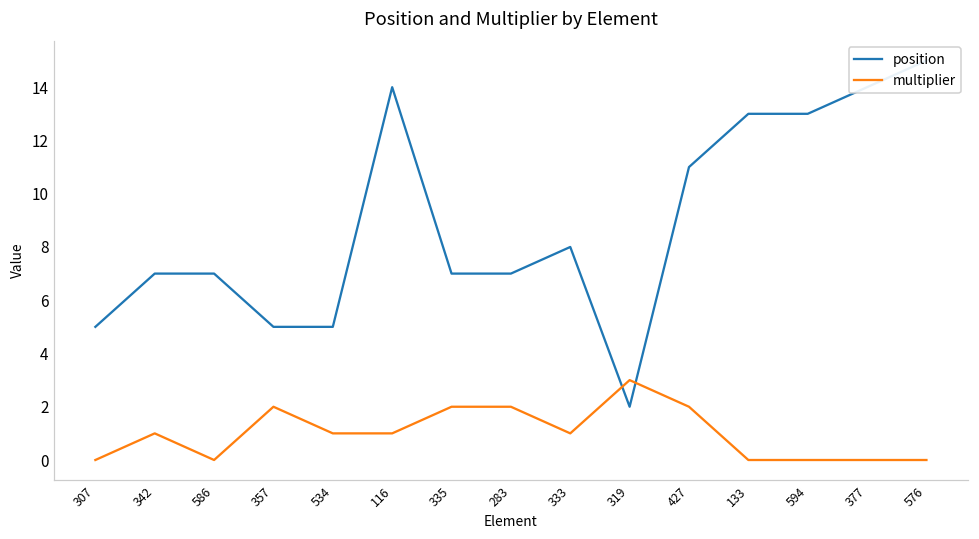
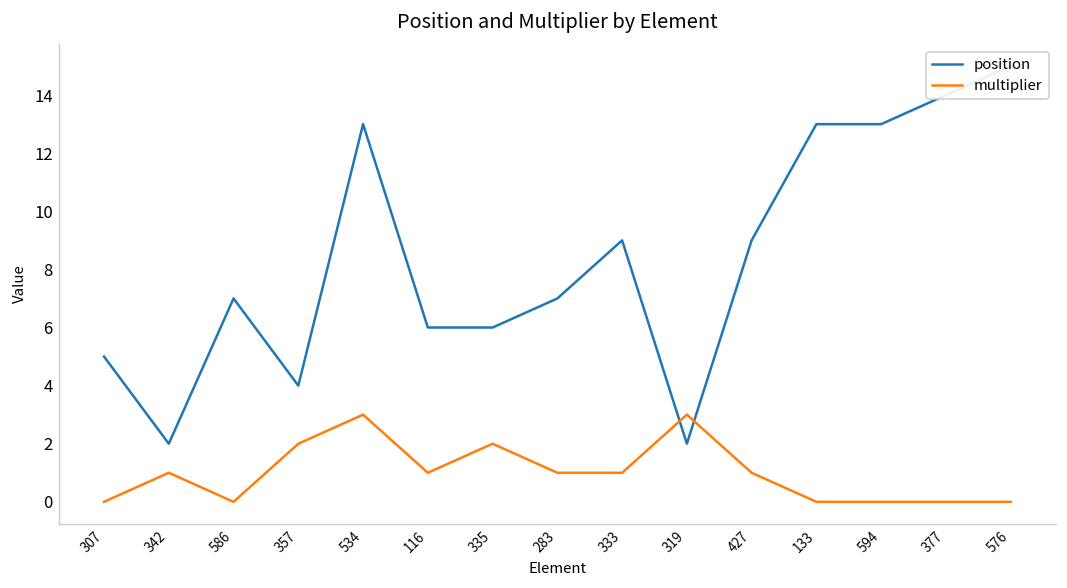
position, 342: 7 -> 2
position, 357: 5 -> 4
position, 534: 5 -> 13
multiplier, 534: 1 -> 3
position, 116: 14 -> 6
position, 335: 7 -> 6
multiplier, 283: 2 -> 1
position, 333: 8 -> 9
position, 427: 11 -> 9
multiplier, 427: 2 -> 1
